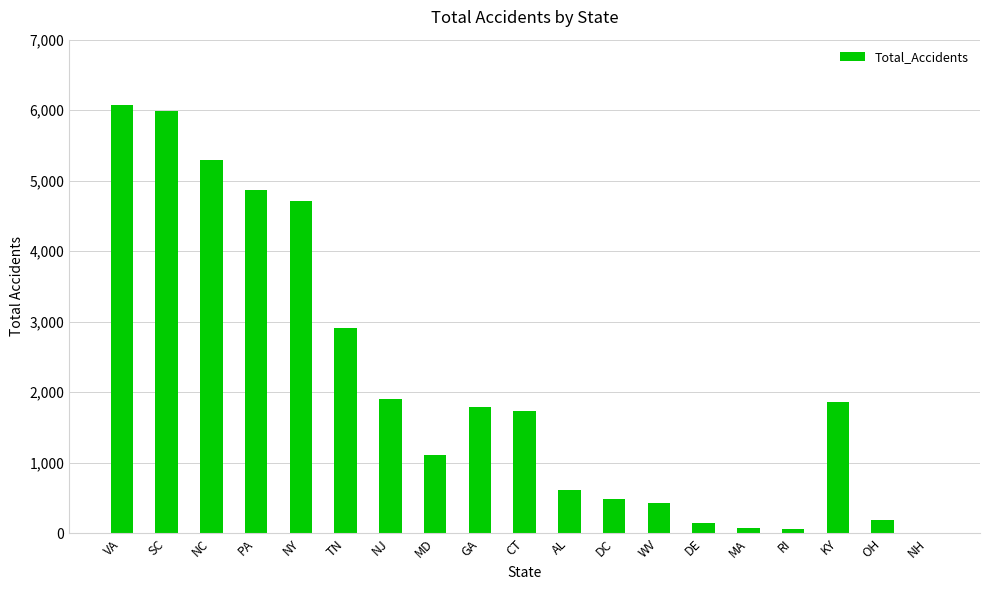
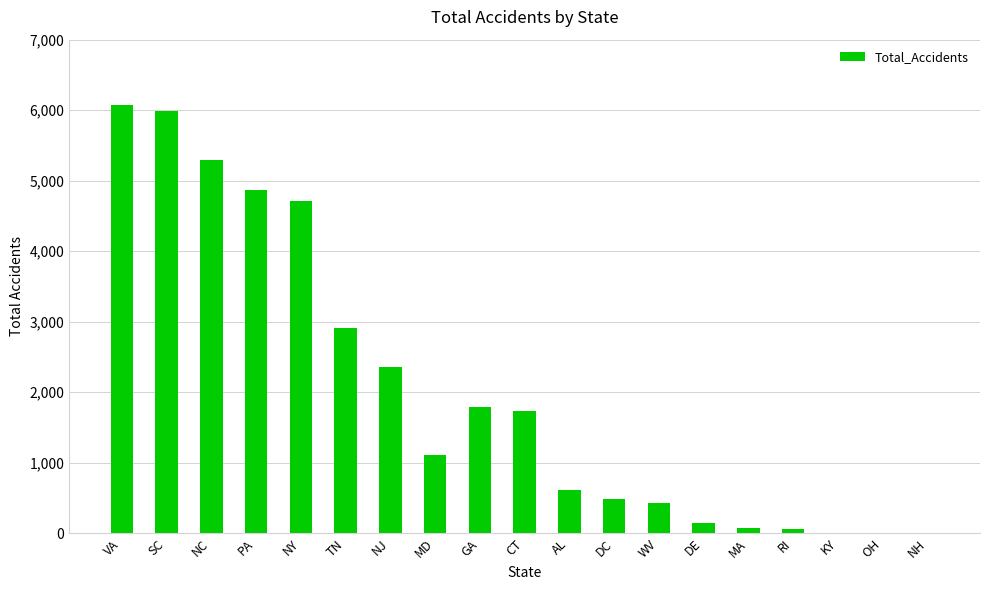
NJ: 1,900 -> 2,400
KY: 1,900 -> 0
OH: 200 -> 0
